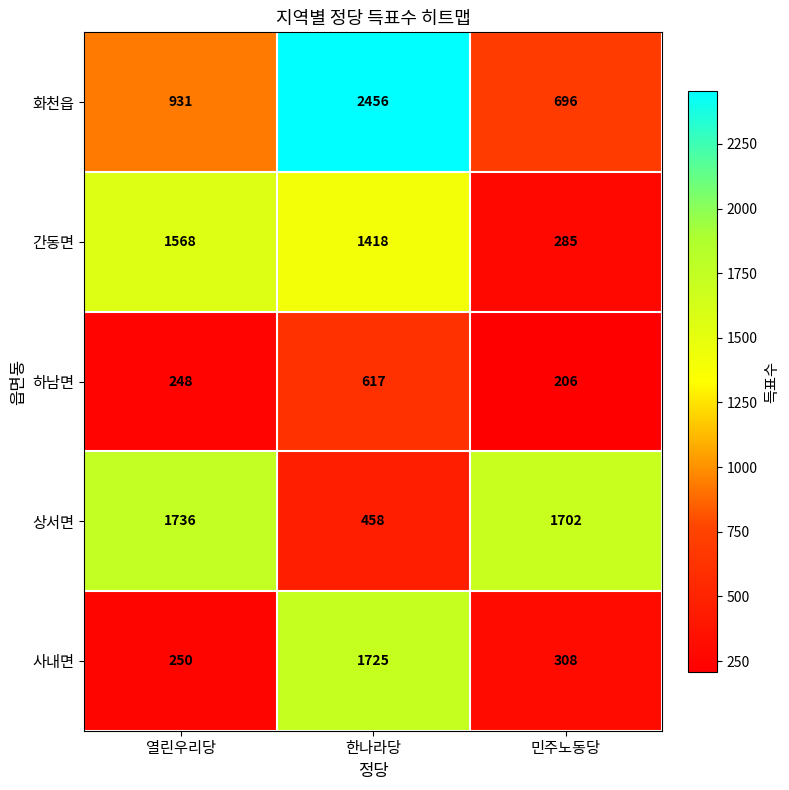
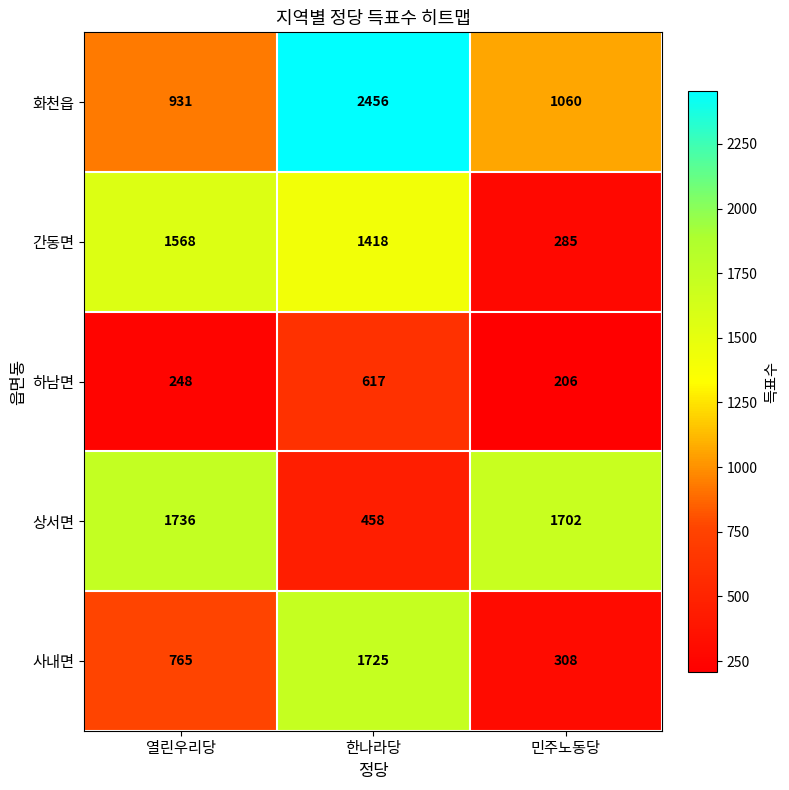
화천읍, 민주노동당: 696 -> 1060
사내면, 열린우리당: 250 -> 765
